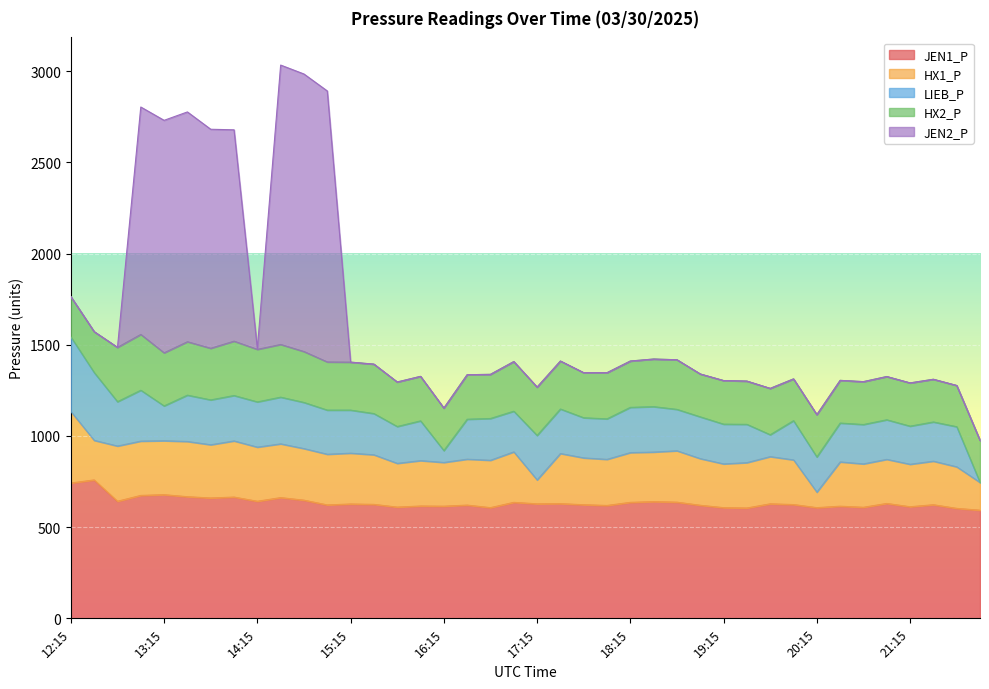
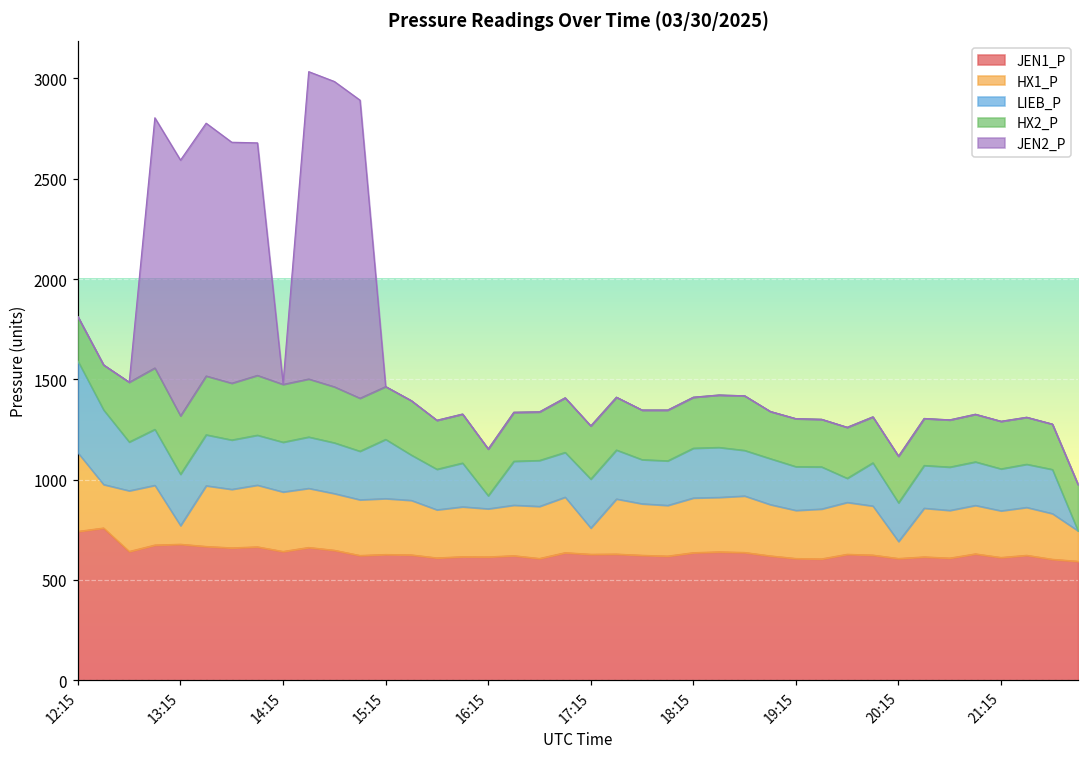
LIEB_P, 12:15: 410 -> 460
HX1_P, 13:15: 300 -> 90
LIEB_P, 13:15: 190 -> 260
LIEB_P, 15:15: 240 -> 300
